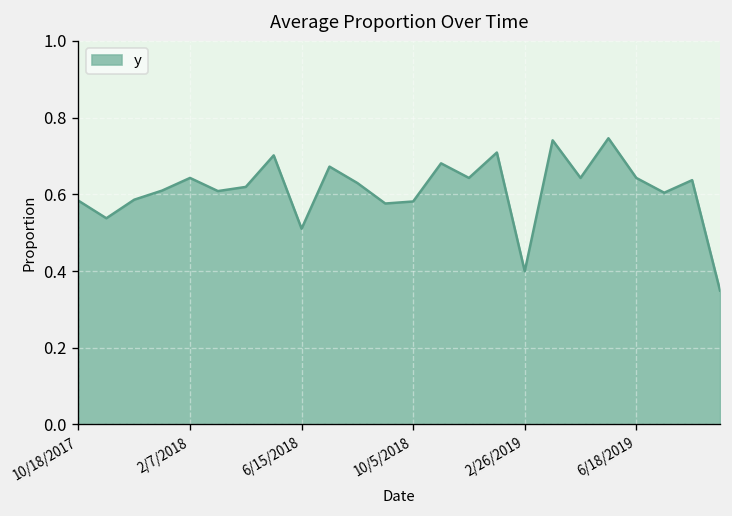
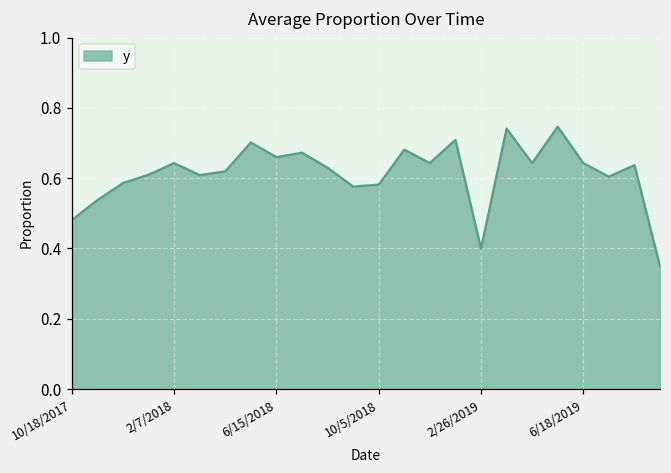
10/18/2017: 0.58 -> 0.48
6/15/2018: 0.51 -> 0.66
